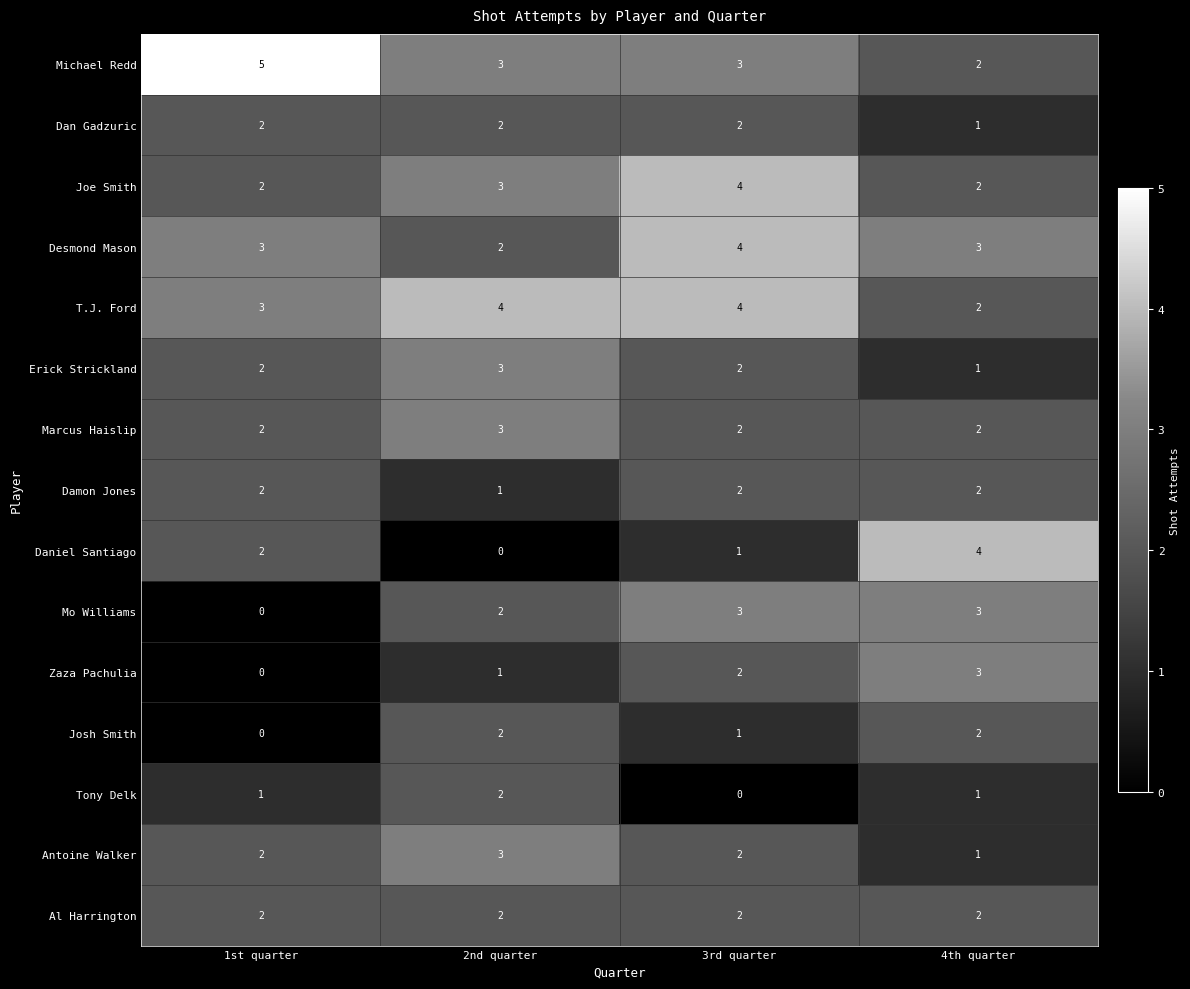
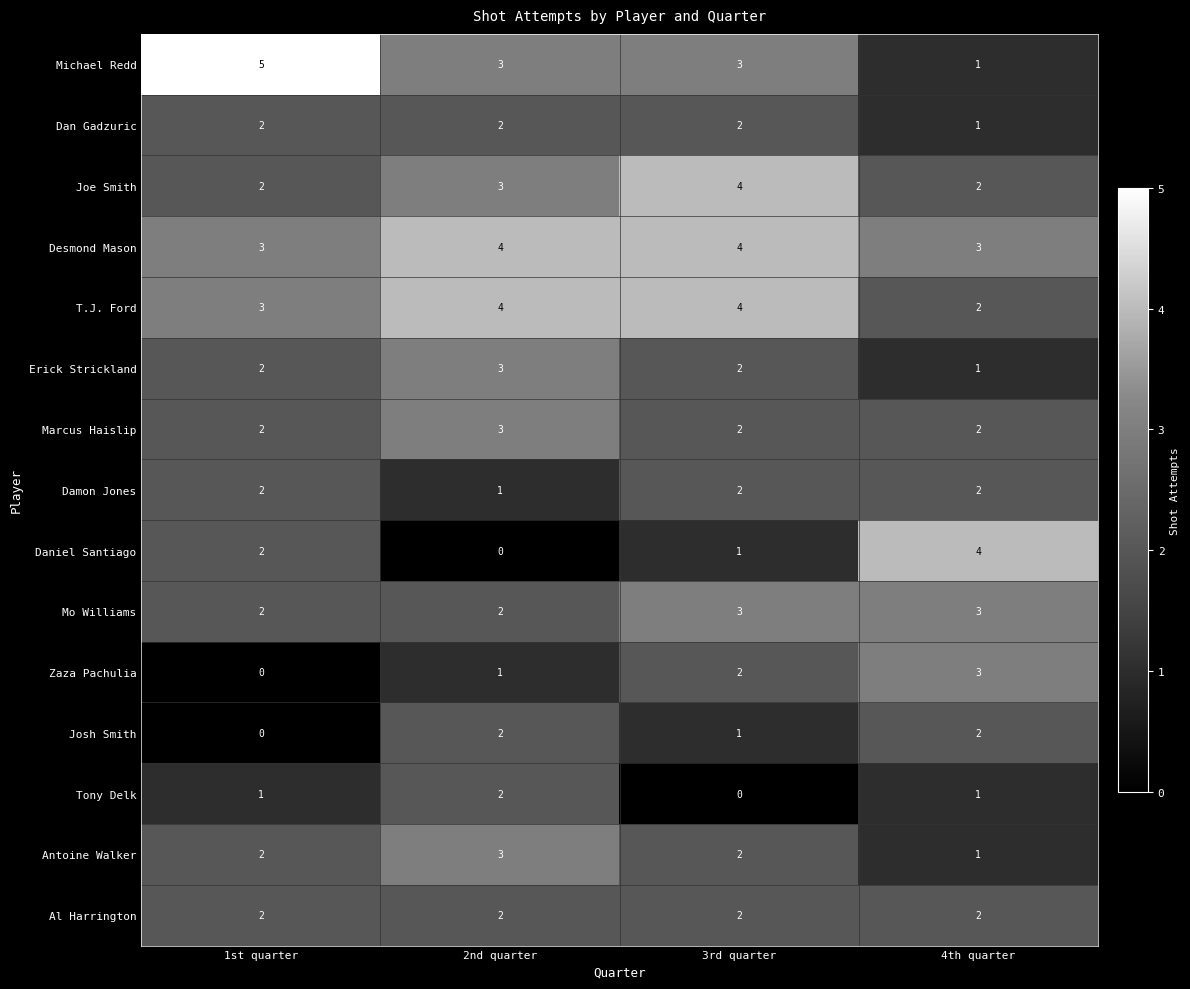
Michael Redd, 4th quarter: 2 -> 1
Desmond Mason, 2nd quarter: 2 -> 4
Mo Williams, 1st quarter: 0 -> 2
